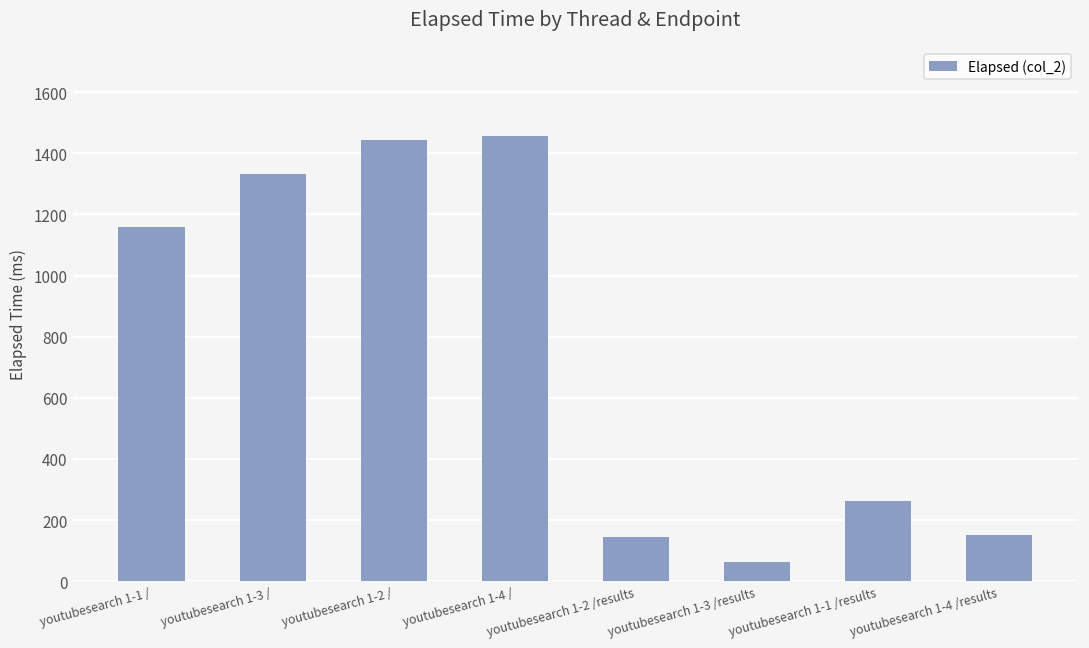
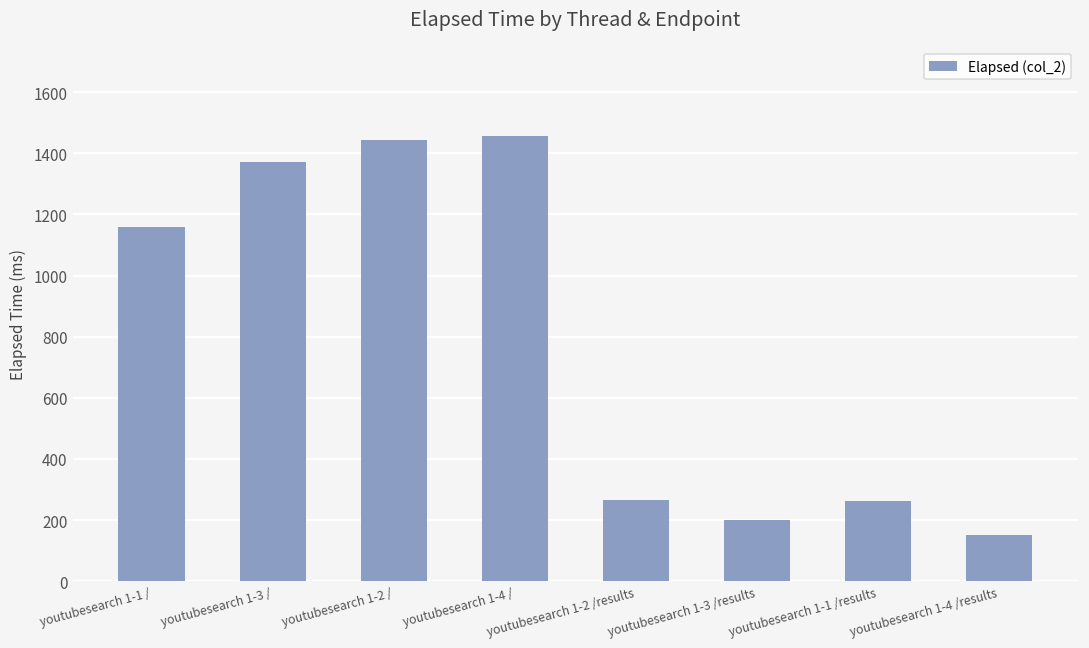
youtubesearch 1-3 /: 1330 -> 1370
youtubesearch 1-2 /results: 140 -> 260
youtubesearch 1-3 /results: 60 -> 200
